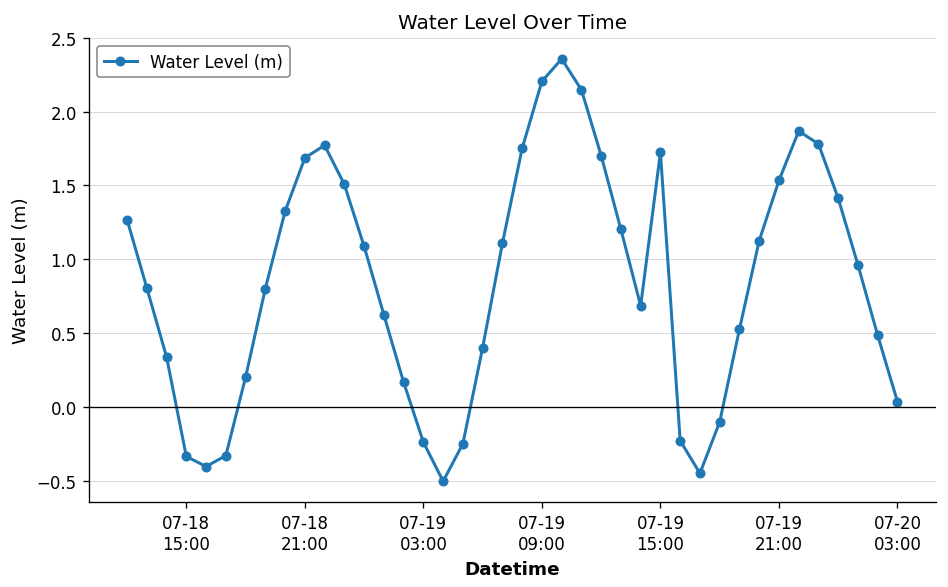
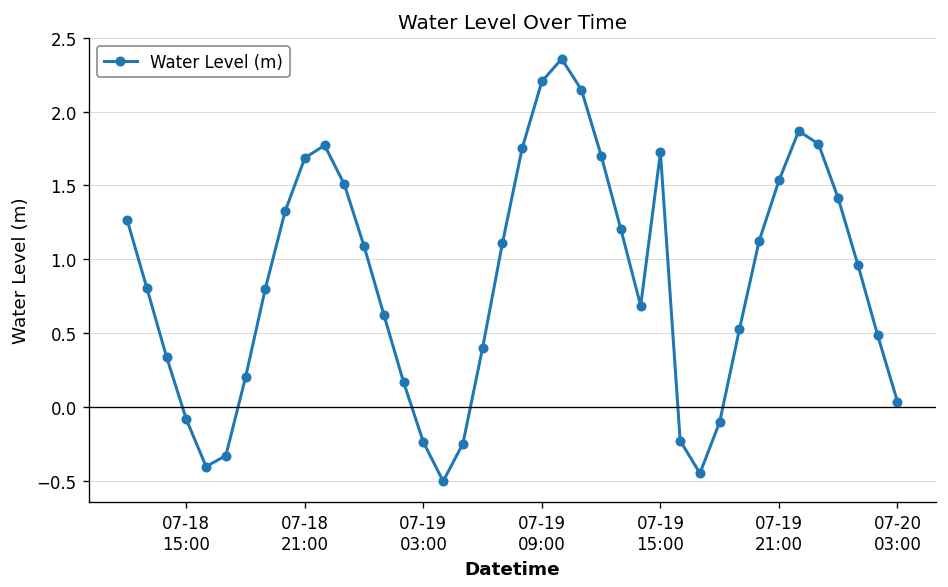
07-18 15:00: -0.34 -> -0.08
